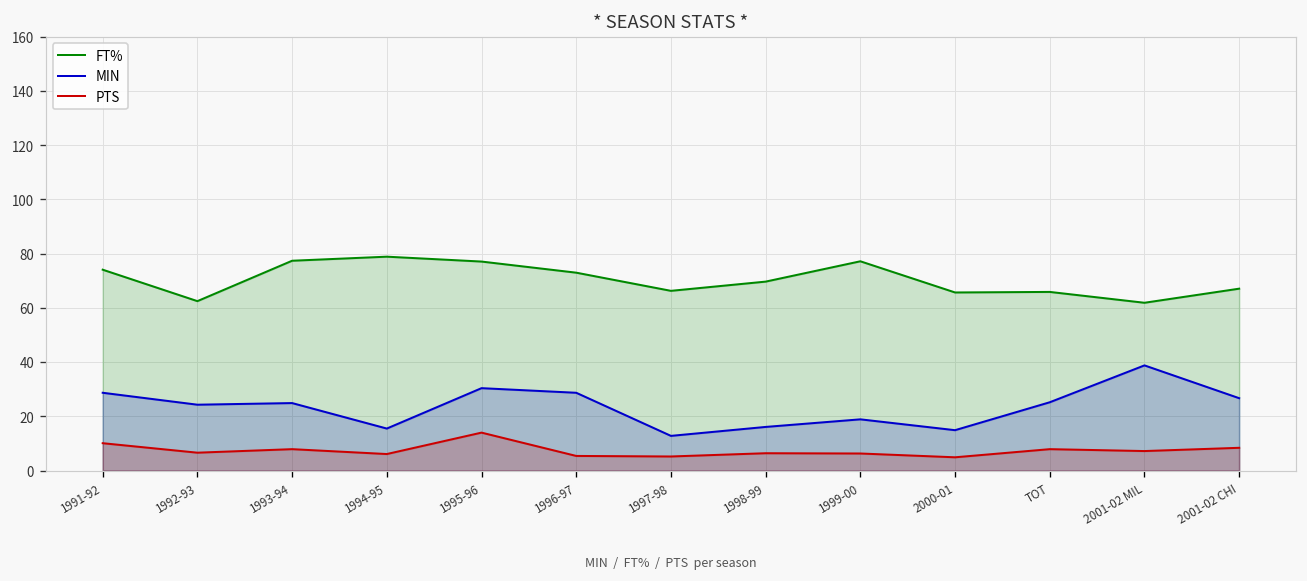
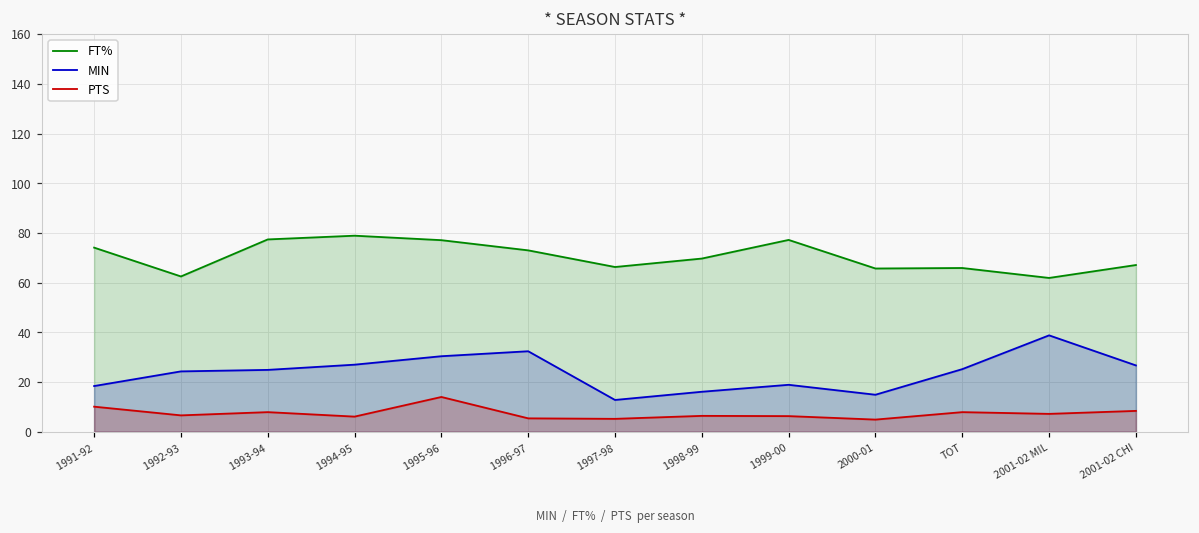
MIN, 1991-92: 29 -> 18
MIN, 1994-95: 16 -> 27
MIN, 1996-97: 29 -> 32
